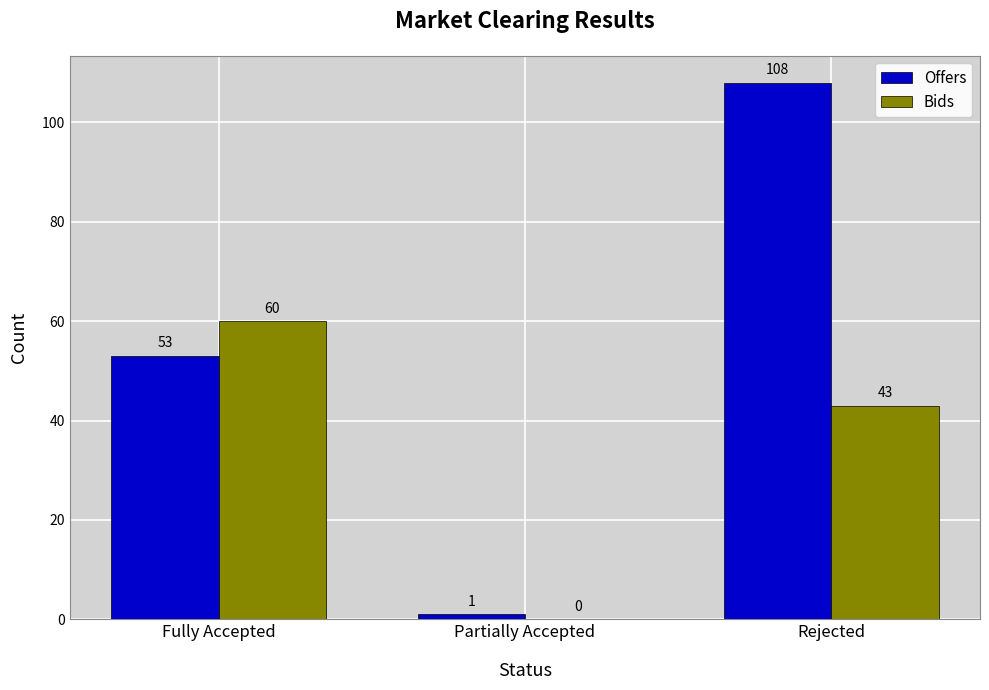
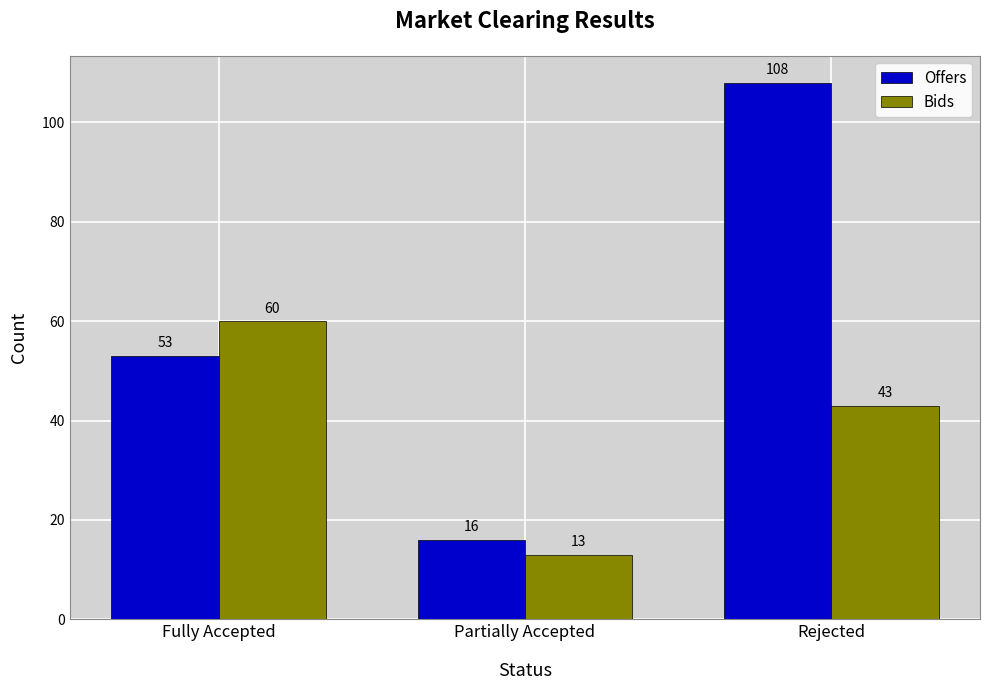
Offers, Partially Accepted: 1 -> 16
Bids, Partially Accepted: 0 -> 13
